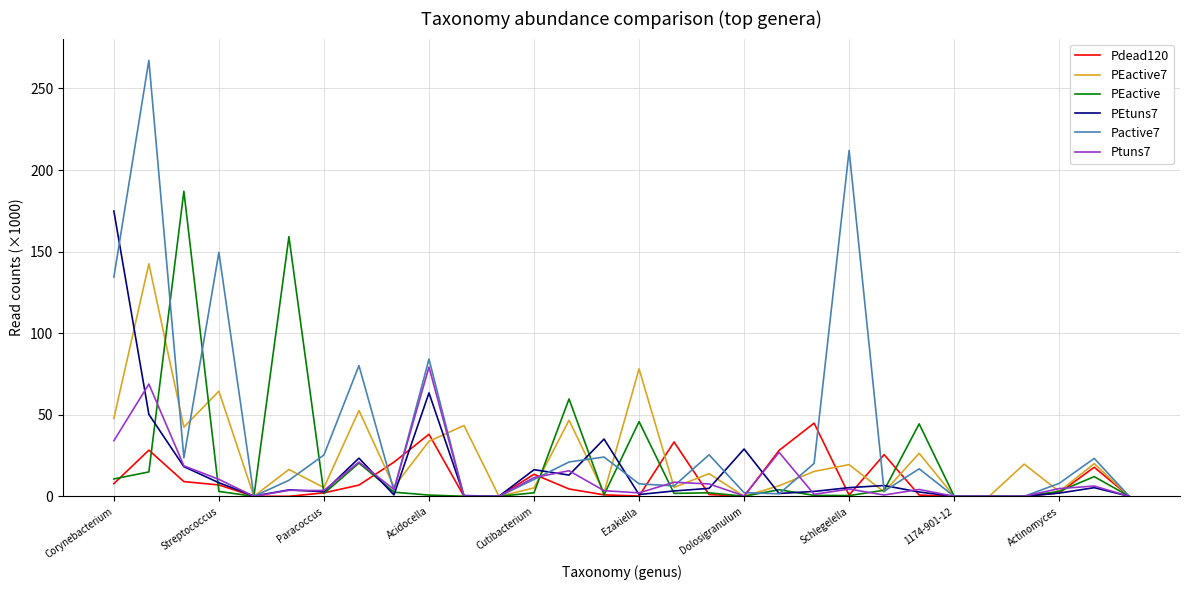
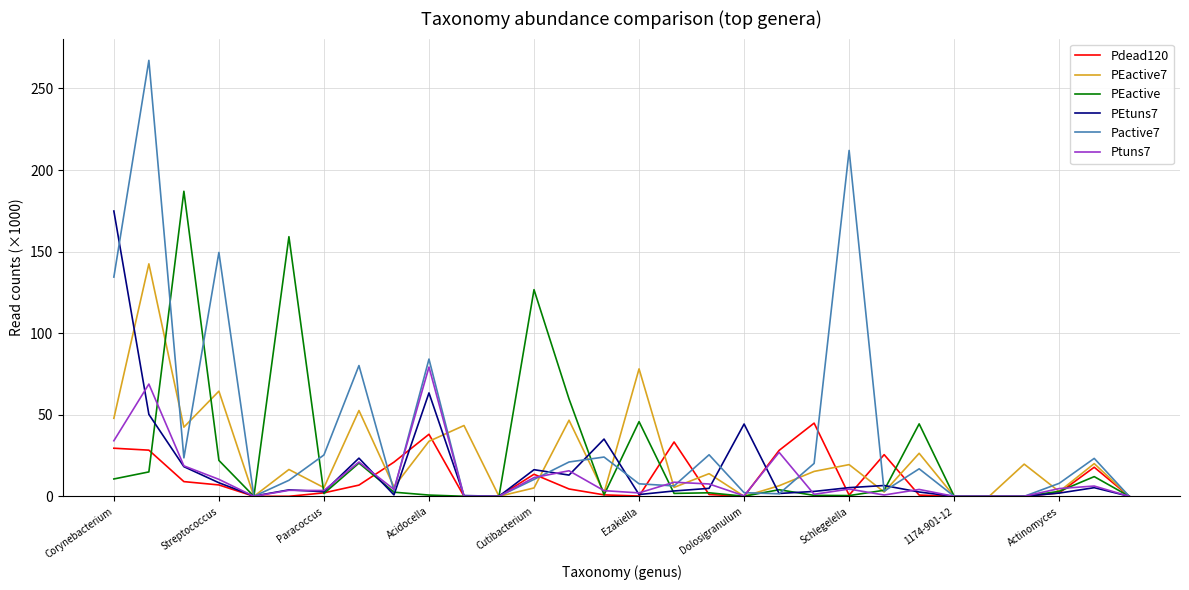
Pdead120, Corynebacterium: 8 -> 29
PEactive, Streptococcus: 3 -> 22
PEactive, Cutibacterium: 2 -> 127
PEtuns7, Dolosigranulum: 29 -> 44
